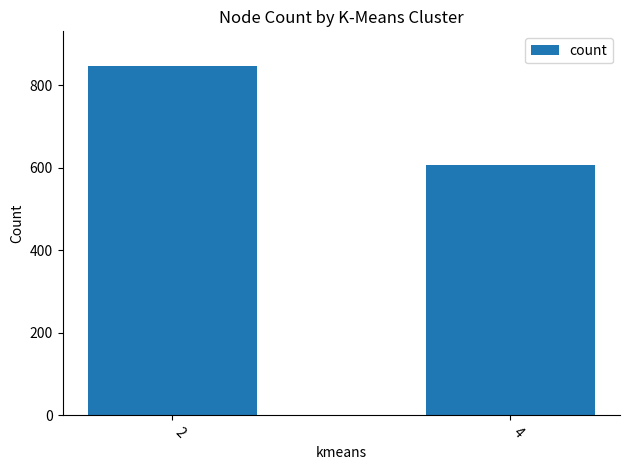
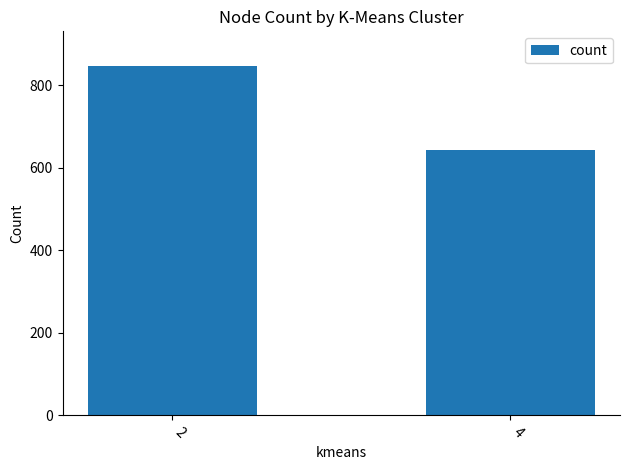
4: 610 -> 640
